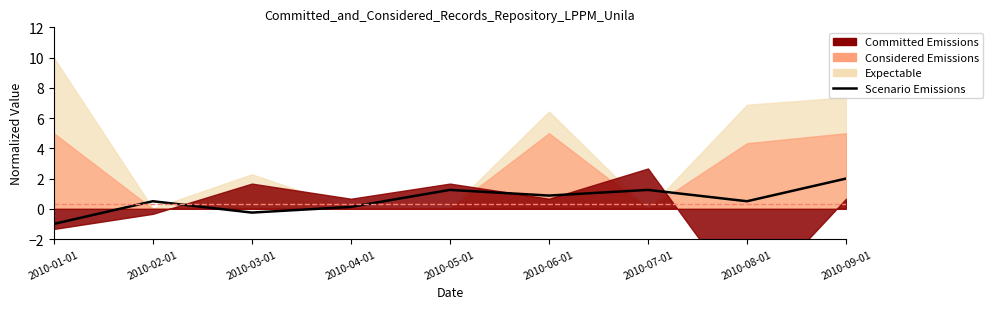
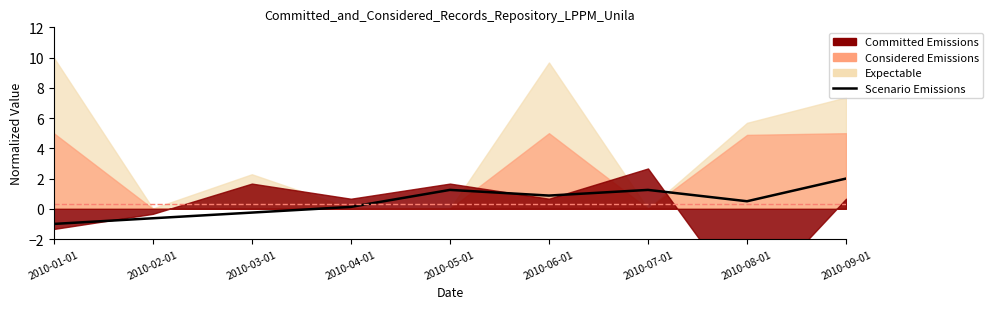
Scenario Emissions, 2010-02-01: 0.5 -> -0.6
Expectable, 2010-06-01: 6.4 -> 9.7
Expectable, 2010-08-01: 6.9 -> 5.7
Considered Emissions, 2010-08-01: 4.3 -> 4.9
